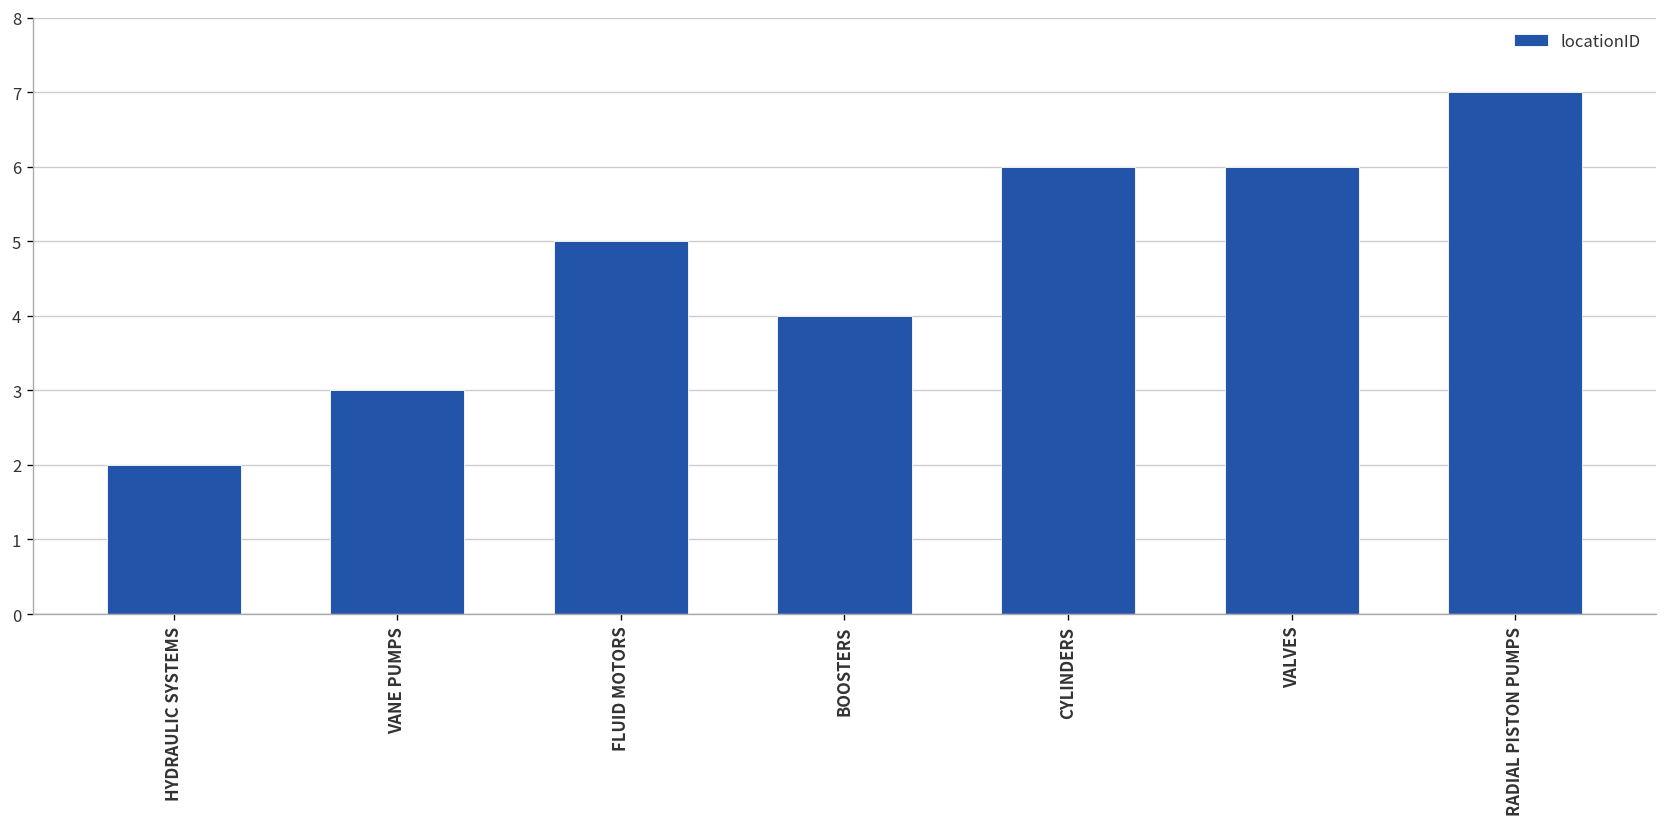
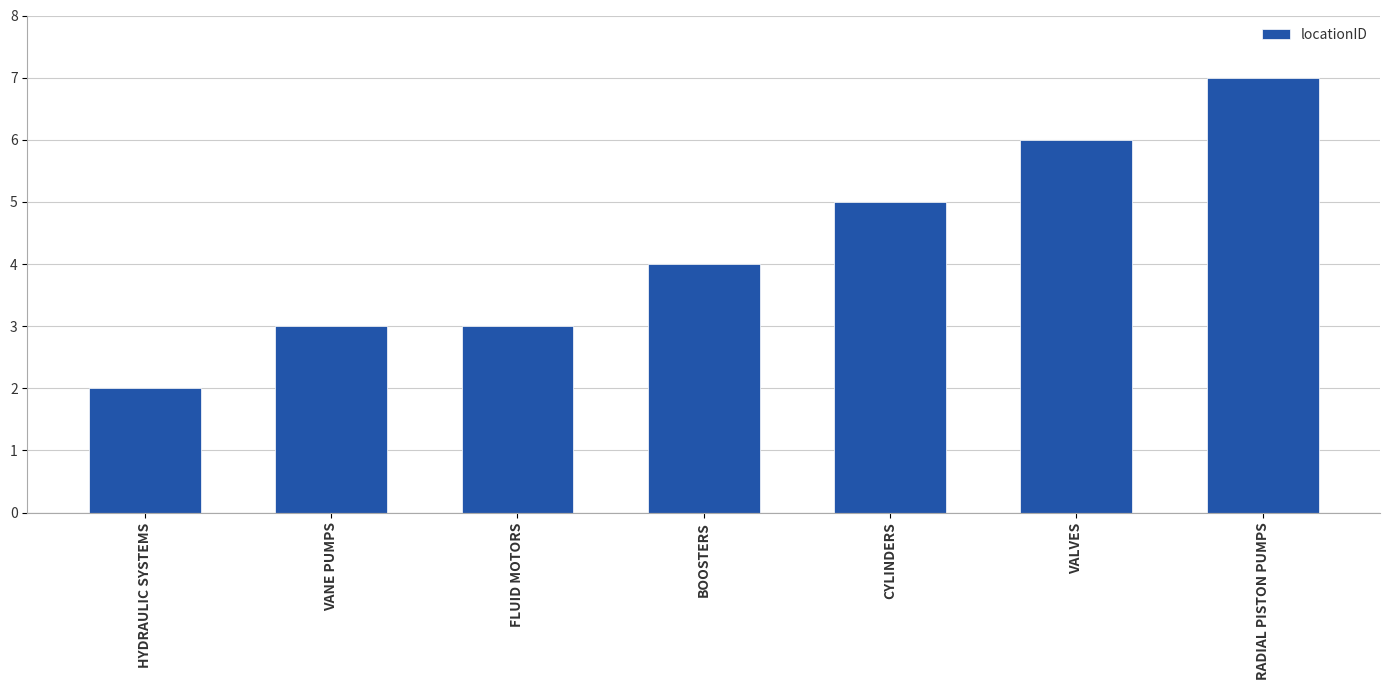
FLUID MOTORS: 5 -> 3
CYLINDERS: 6 -> 5
